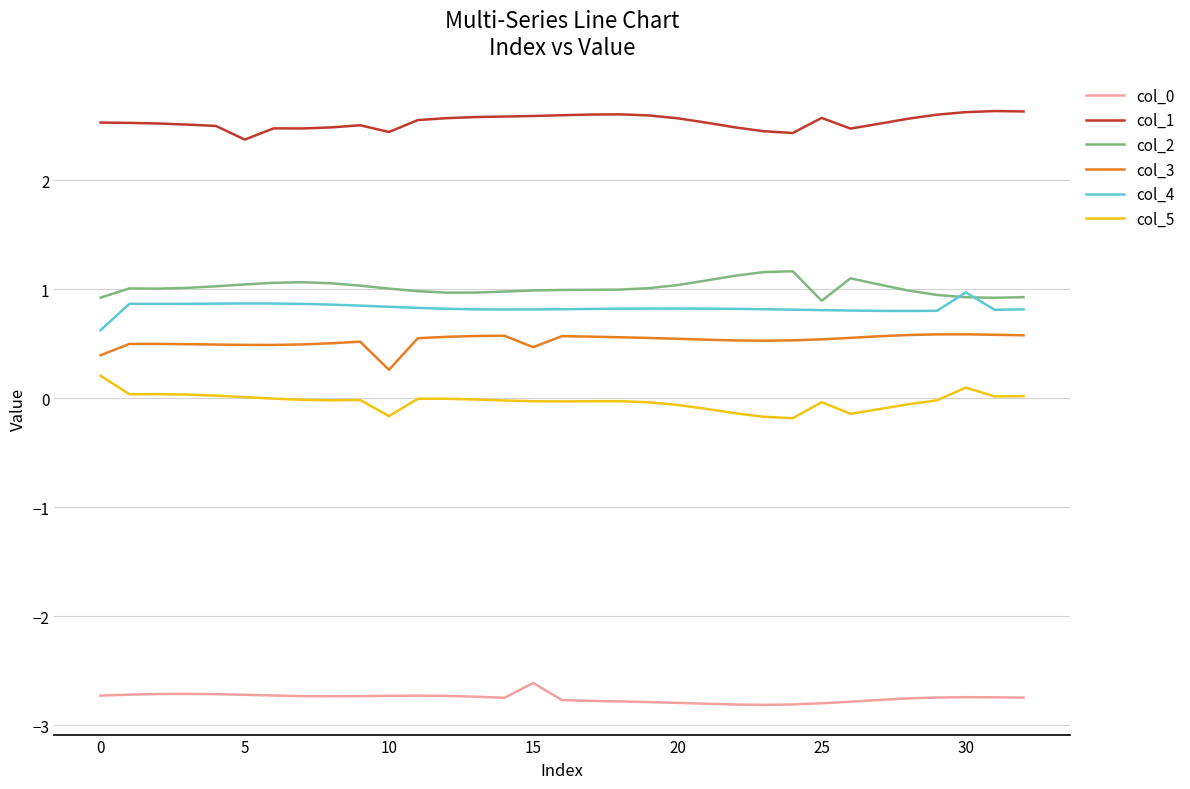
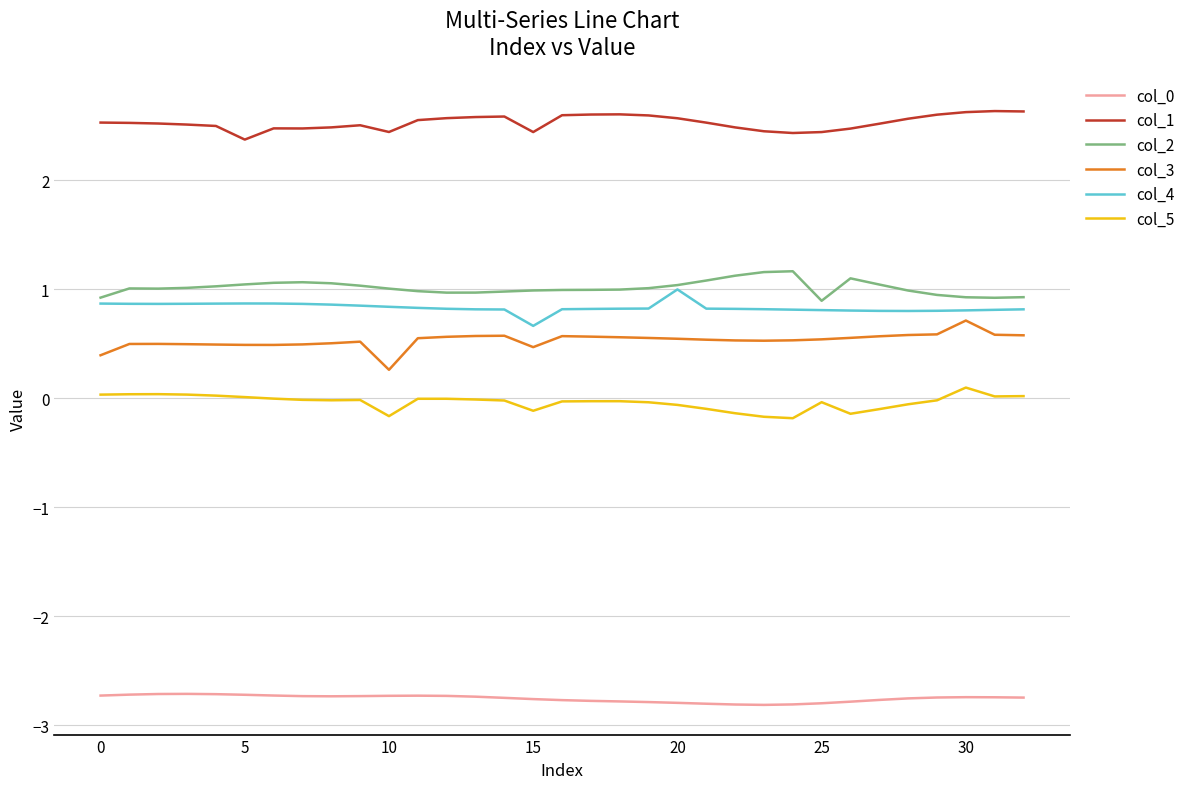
col_4, 0: 0.62 -> 0.87
col_5, 0: 0.21 -> 0.03
col_0, 15: -2.61 -> -2.76
col_1, 15: 2.59 -> 2.44
col_4, 15: 0.81 -> 0.66
col_5, 15: -0.03 -> -0.12
col_4, 20: 0.82 -> 1.00
col_1, 25: 2.57 -> 2.44
col_3, 30: 0.59 -> 0.71
col_4, 30: 0.97 -> 0.81
